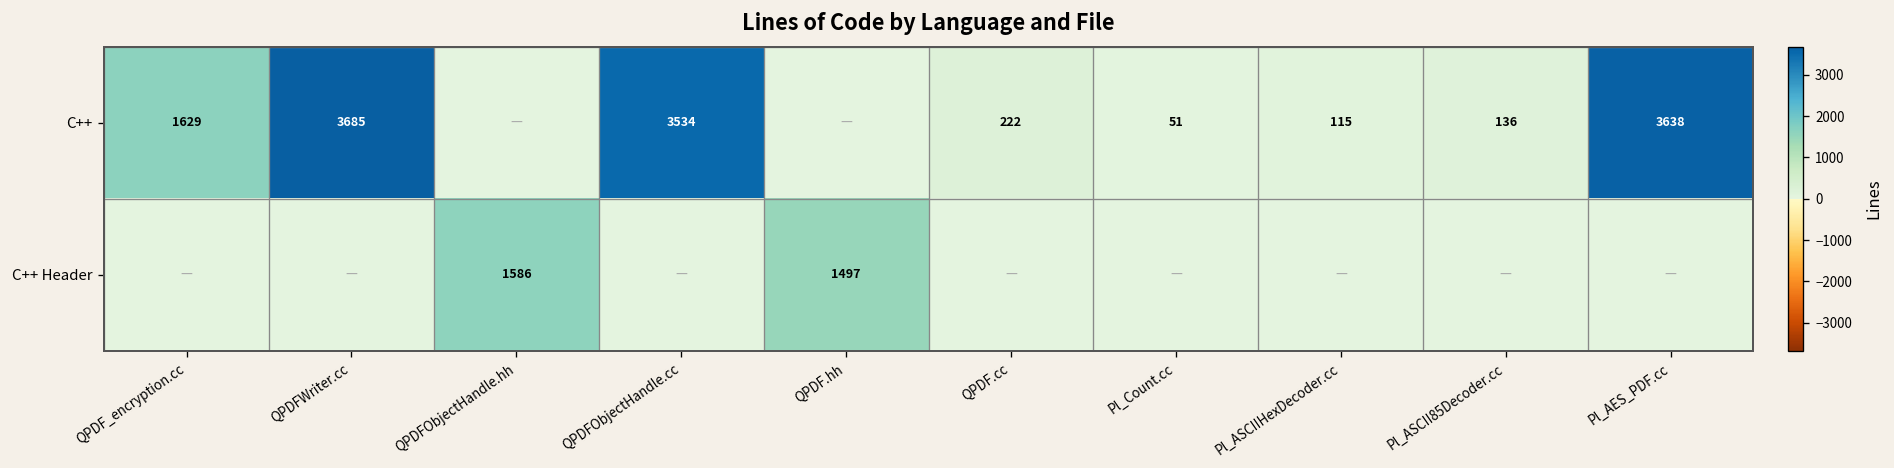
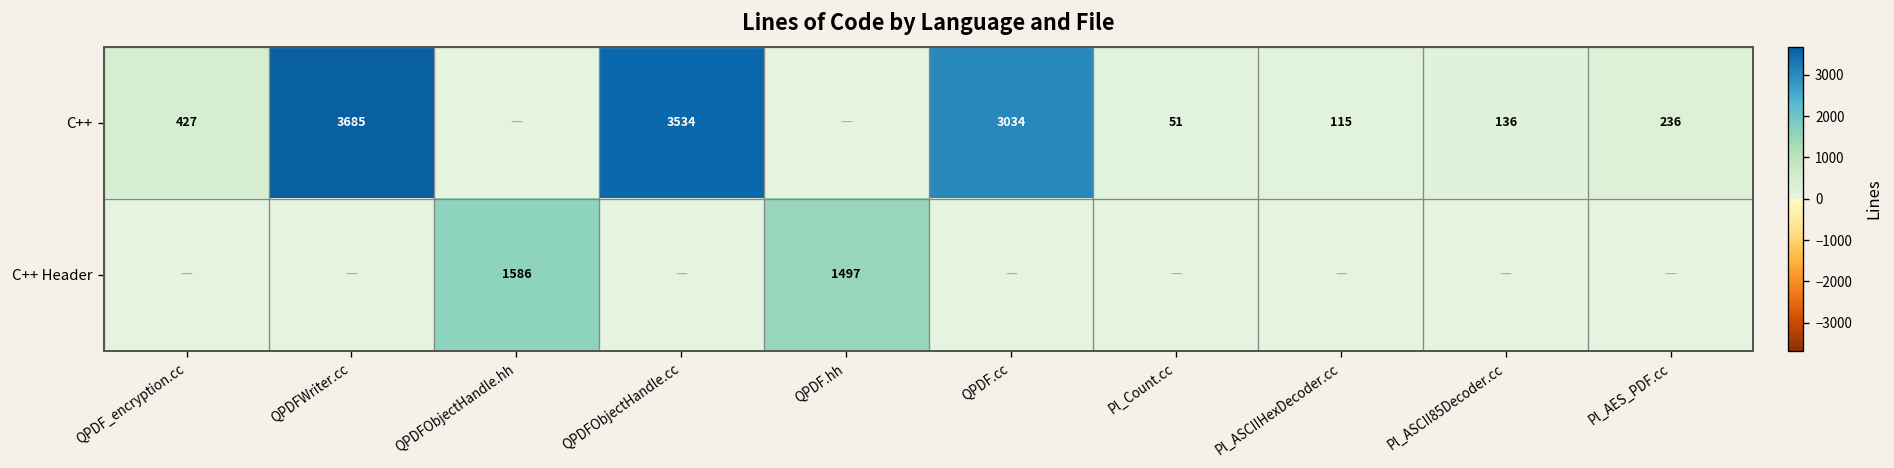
C++, QPDF_encryption.cc: 1629 -> 427
C++, QPDF.cc: 222 -> 3034
C++, Pl_AES_PDF.cc: 3638 -> 236
